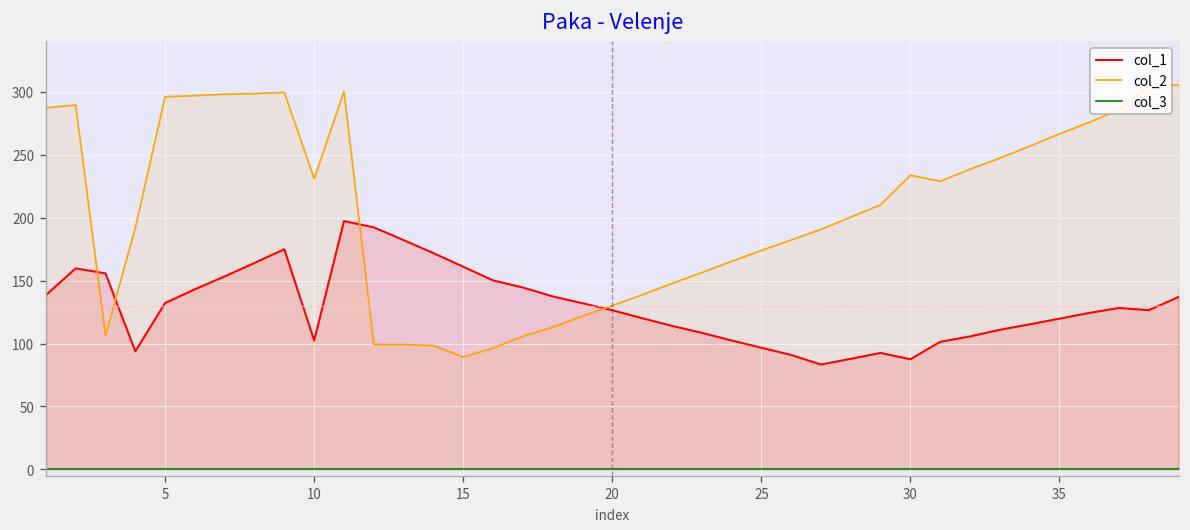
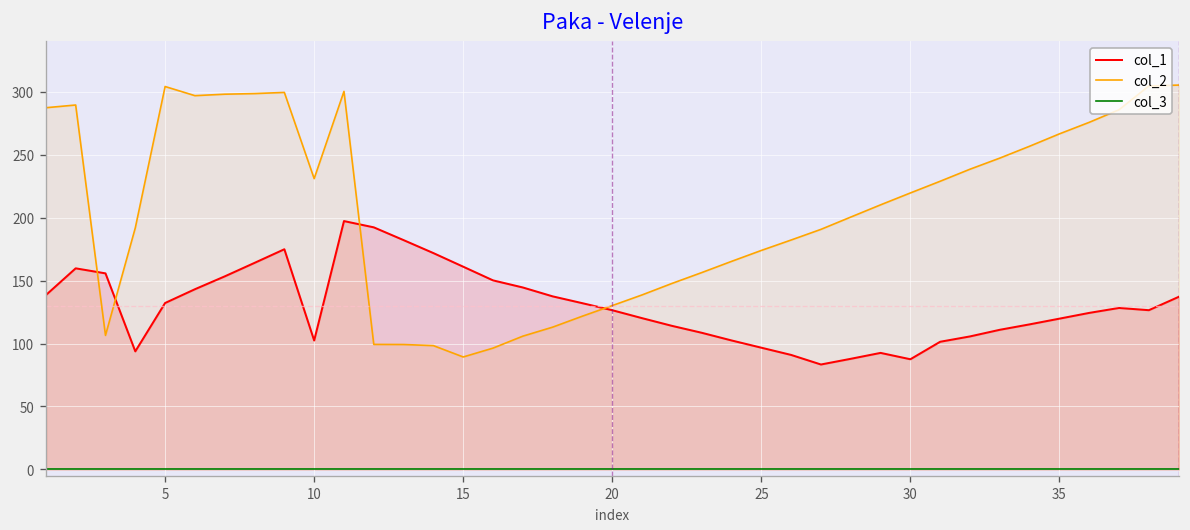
col_2, 5: 296 -> 304
col_2, 30: 234 -> 220
